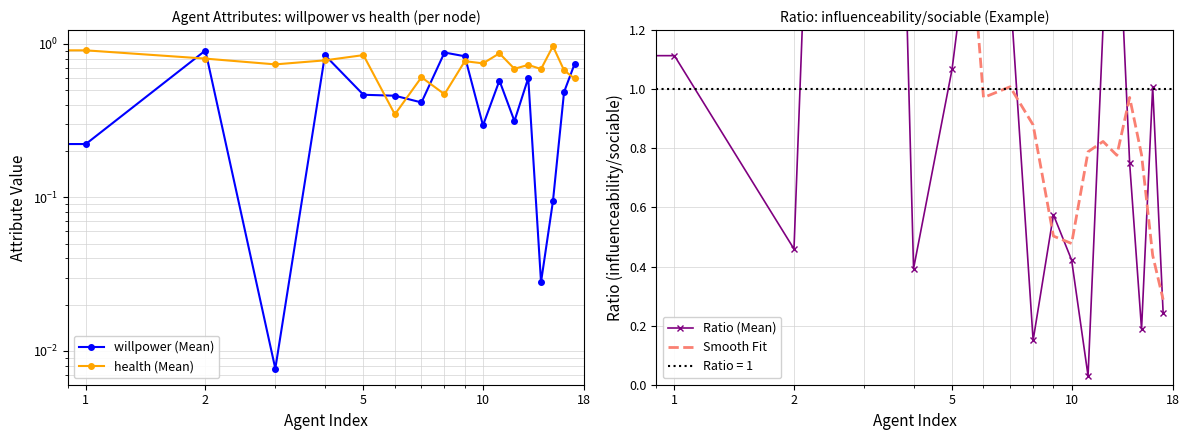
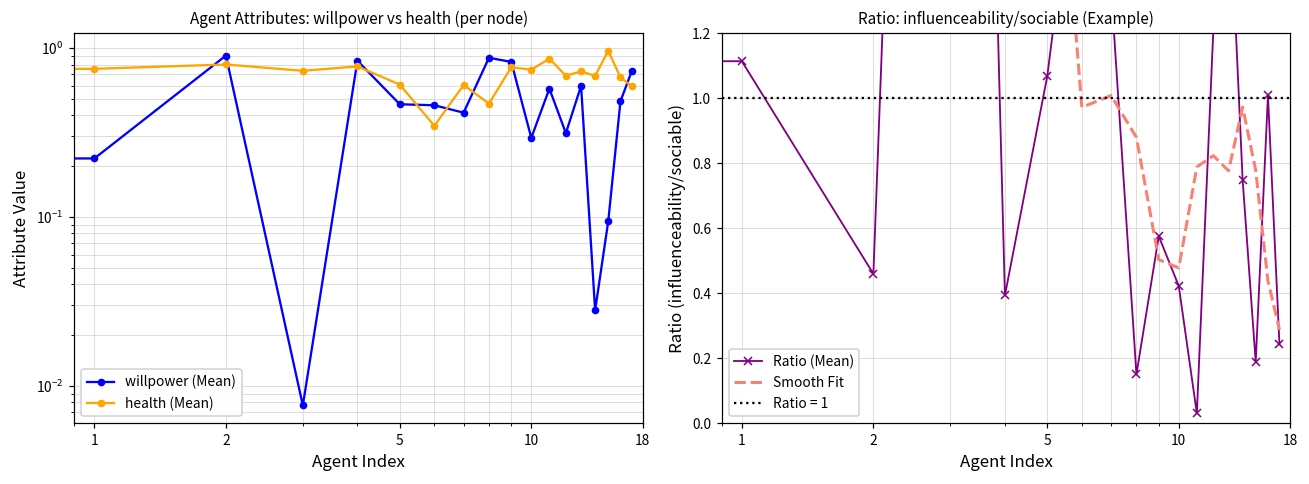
Agent Attributes: willpower vs health (per node), health (Mean), 1: 0.9 -> 0.8
Agent Attributes: willpower vs health (per node), health (Mean), 5: 0.8 -> 0.61
